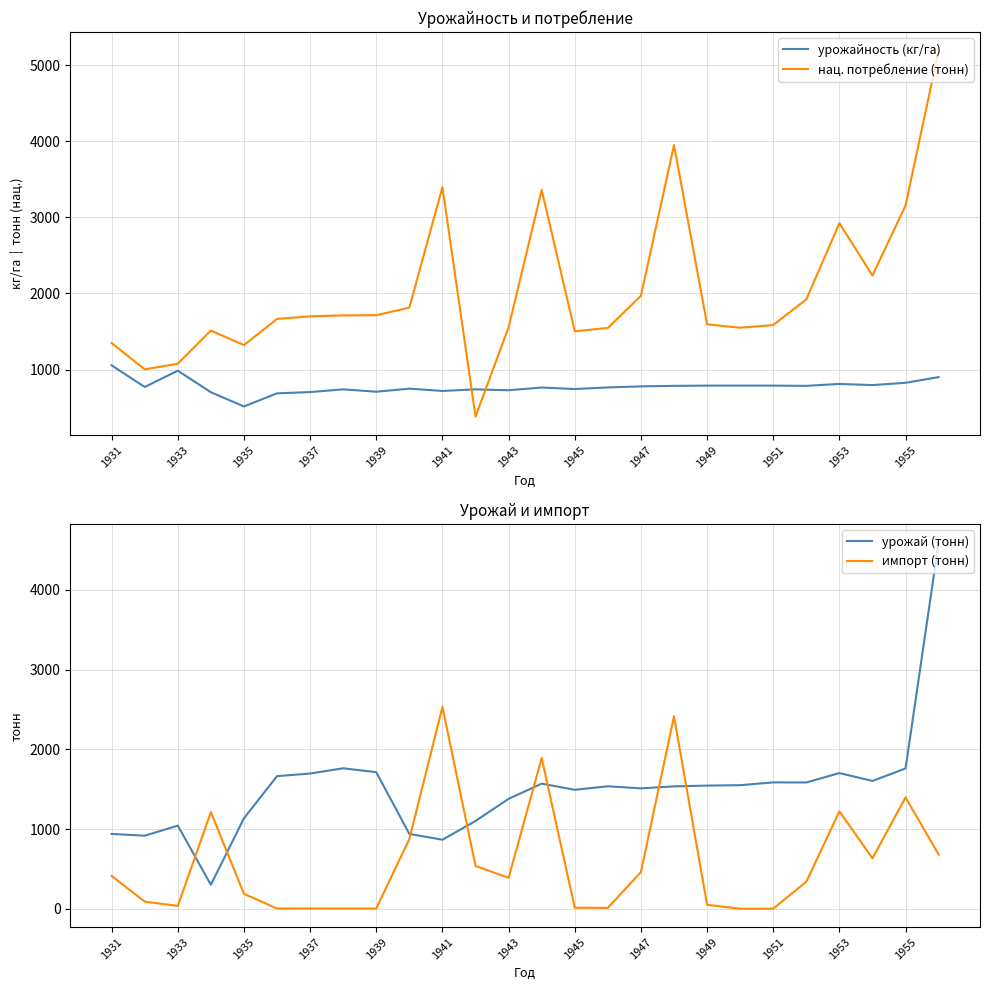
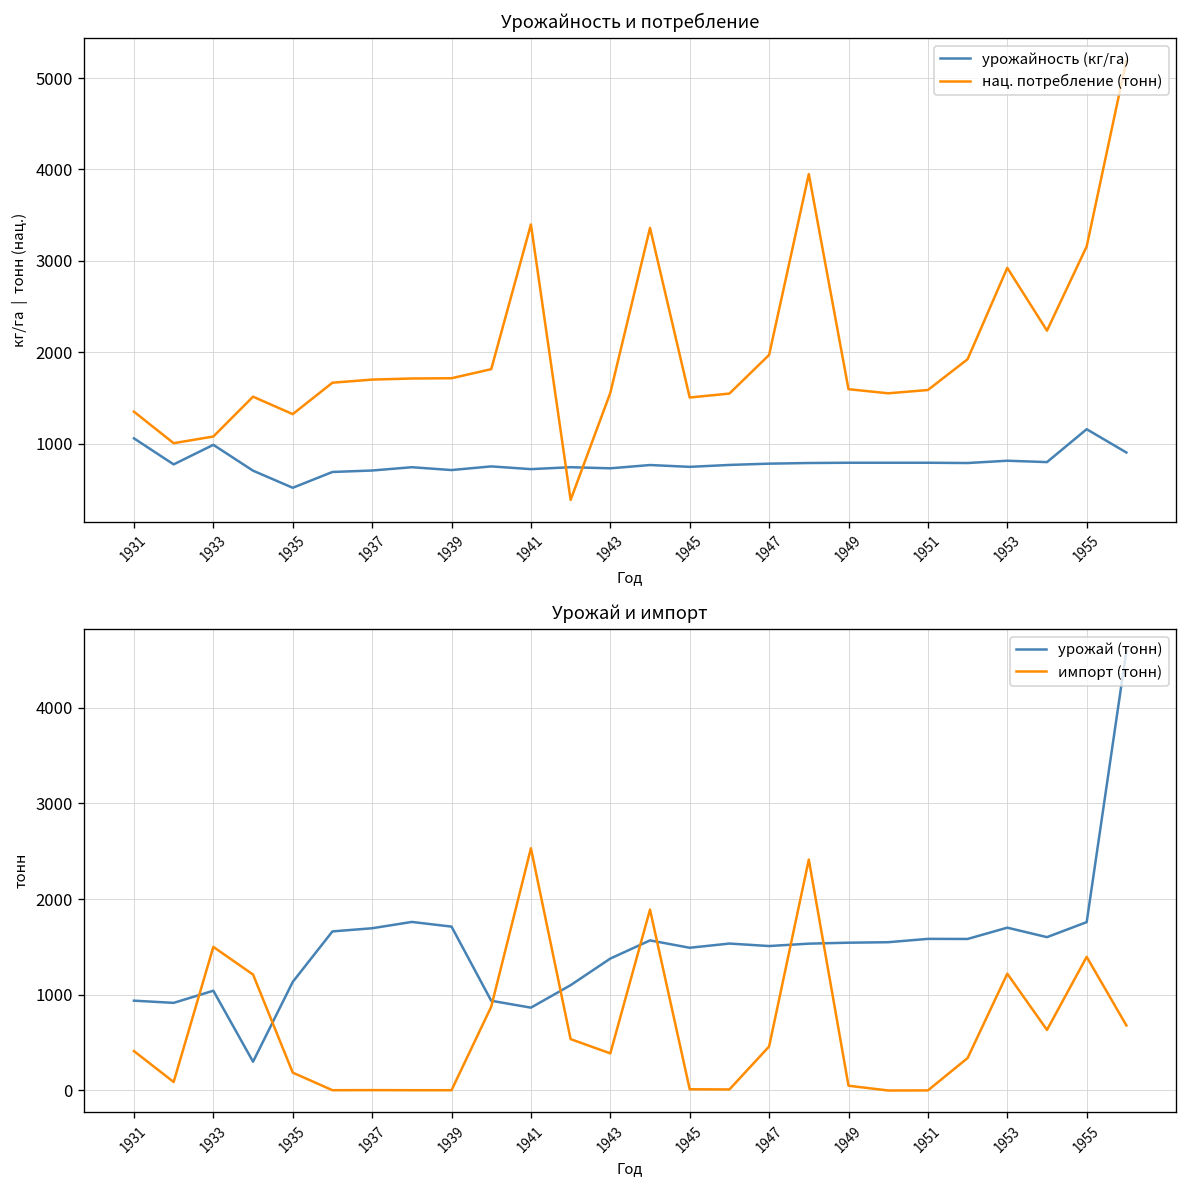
Урожайность и потребление, урожайность (кг/га), 1955: 800 -> 1200
Урожай и импорт, импорт (тонн), 1933: 0 -> 1500
